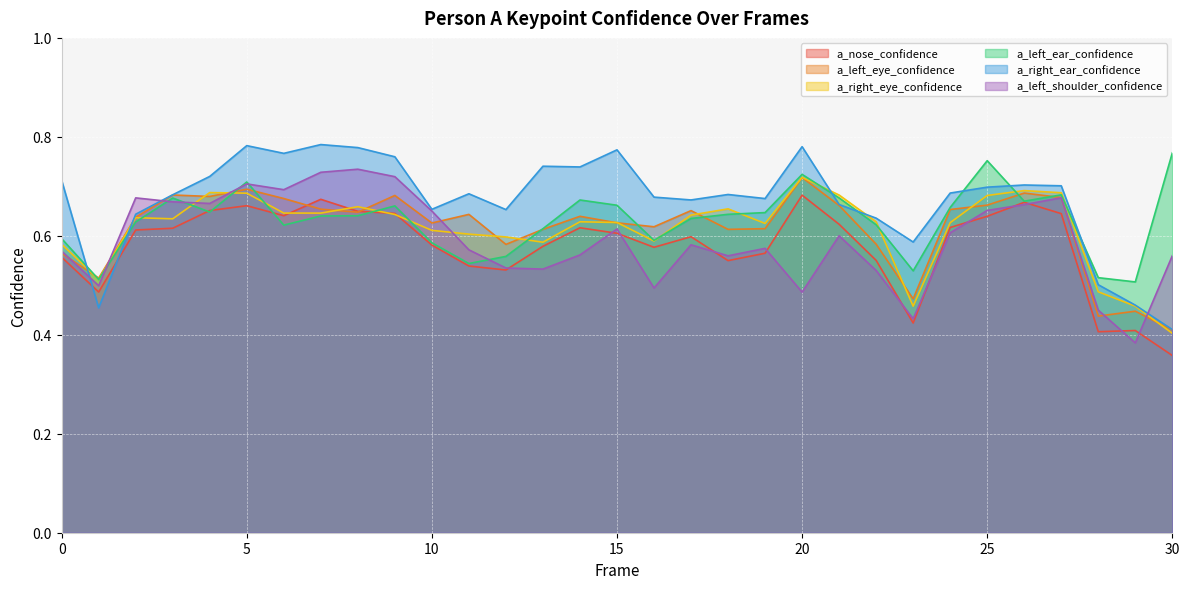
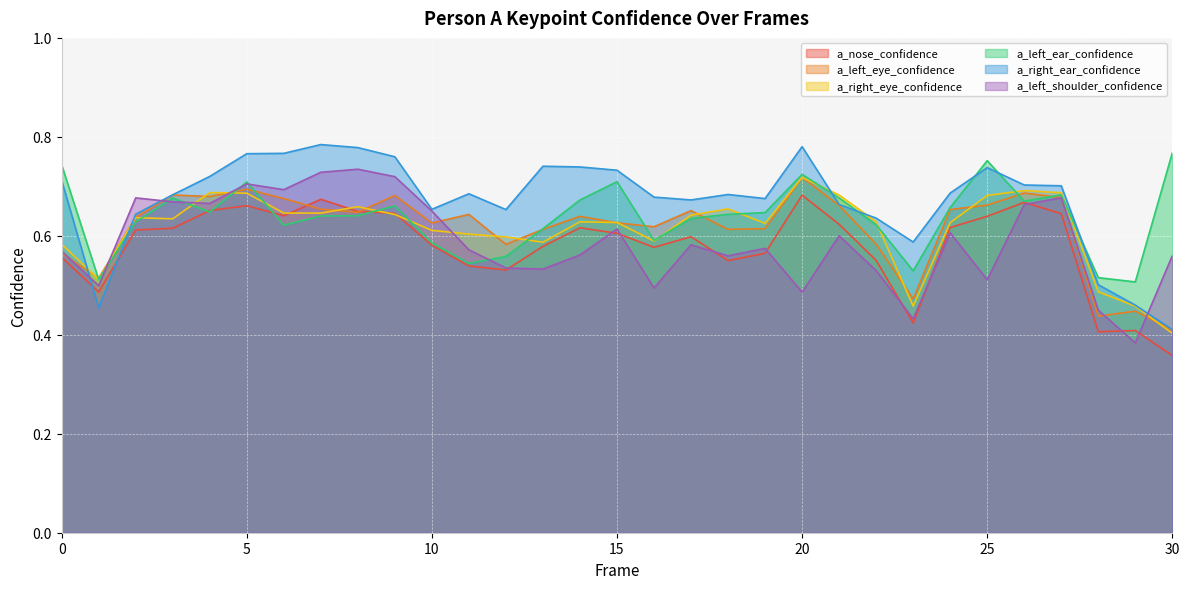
a_left_ear_confidence, 0: 0.59 -> 0.74
a_right_ear_confidence, 5: 0.78 -> 0.77
a_left_ear_confidence, 15: 0.66 -> 0.71
a_right_ear_confidence, 15: 0.77 -> 0.73
a_right_ear_confidence, 25: 0.70 -> 0.74
a_left_shoulder_confidence, 25: 0.65 -> 0.51
